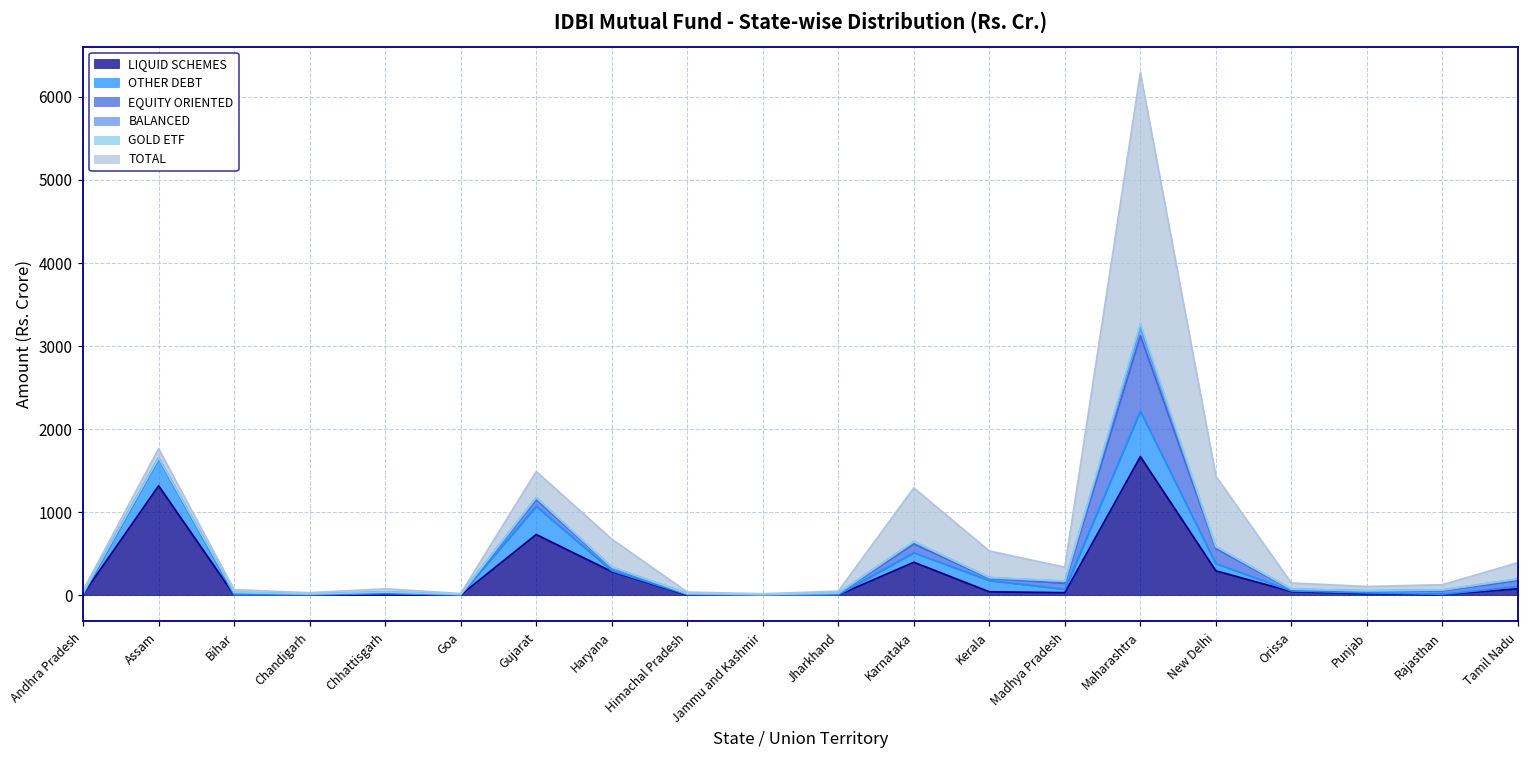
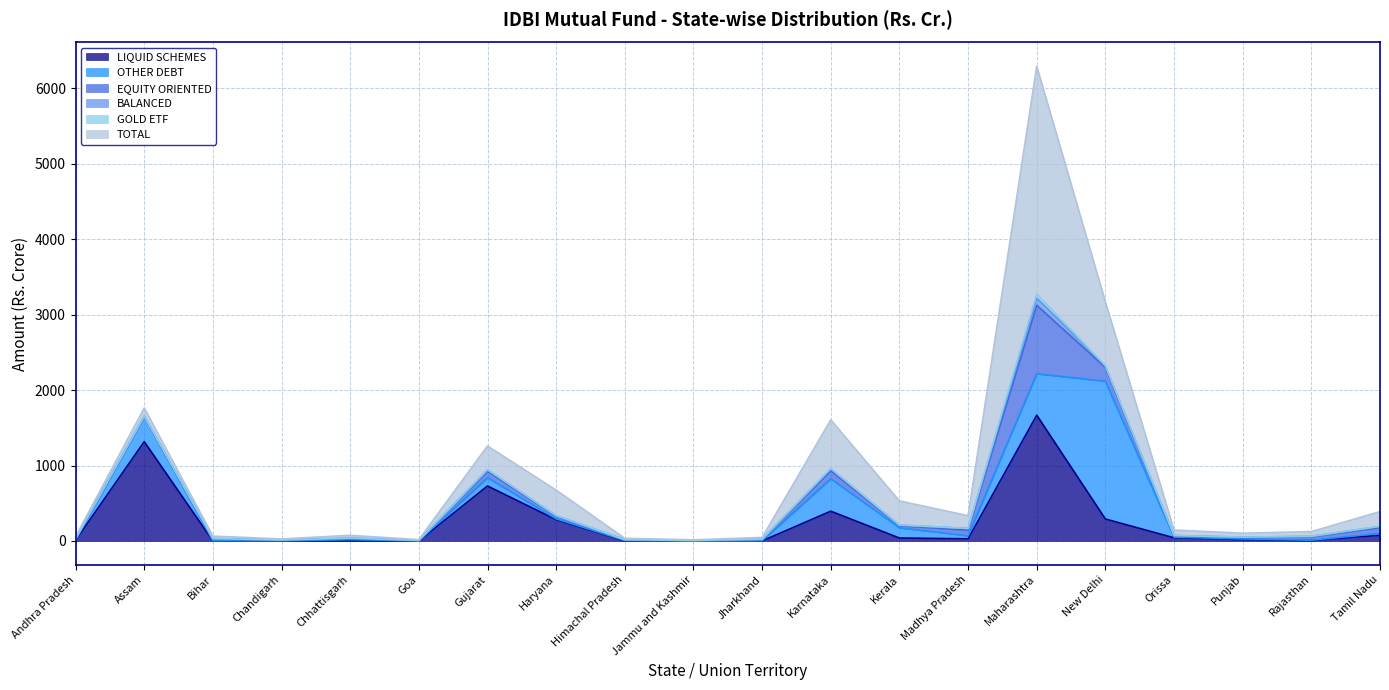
OTHER DEBT, Gujarat: 300 -> 100
OTHER DEBT, Karnataka: 100 -> 400
OTHER DEBT, New Delhi: 100 -> 1800
